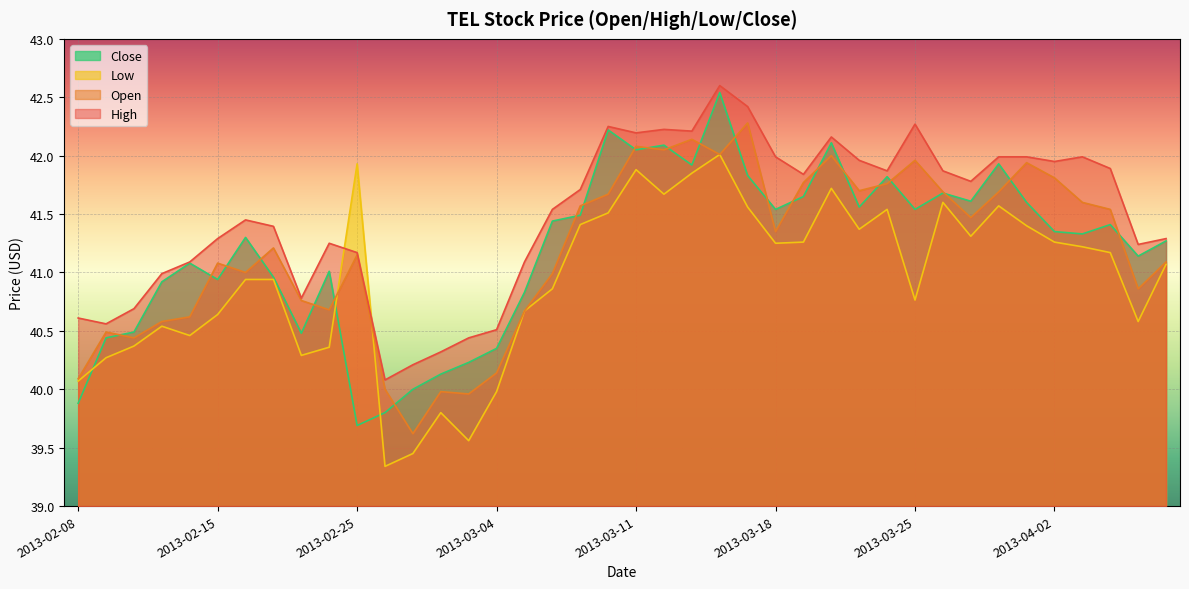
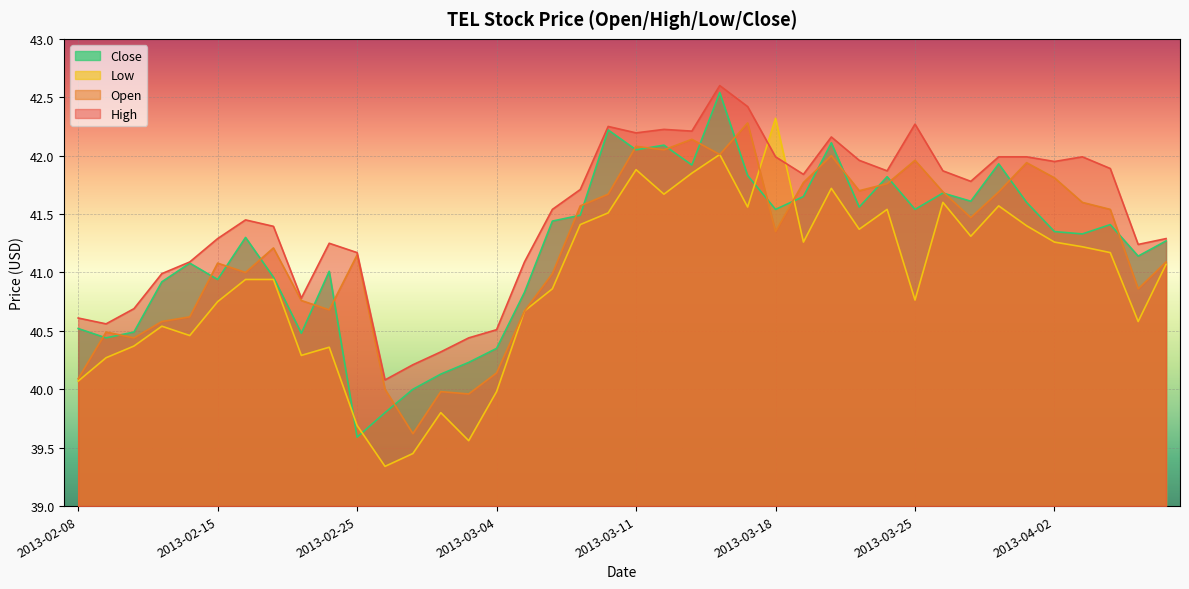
Close, 2013-02-08: 39.88 -> 40.52
Low, 2013-02-15: 40.64 -> 40.75
Close, 2013-02-25: 39.69 -> 39.59
Low, 2013-02-25: 41.93 -> 39.69
Low, 2013-03-18: 41.25 -> 42.32
